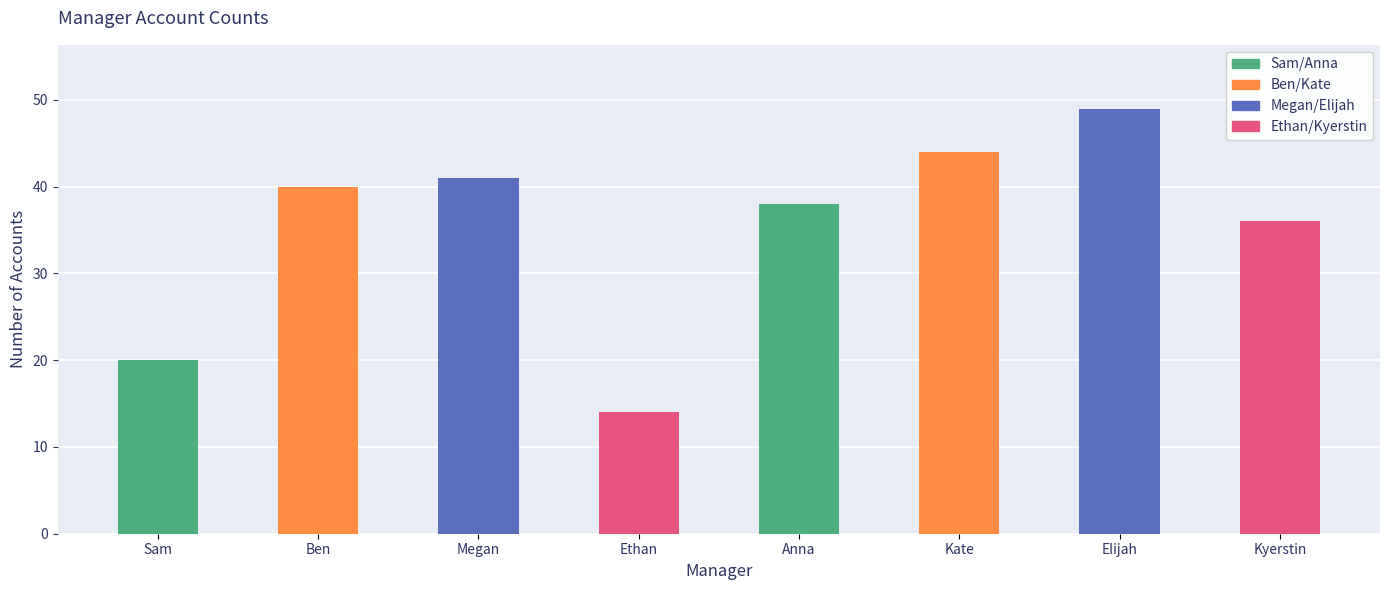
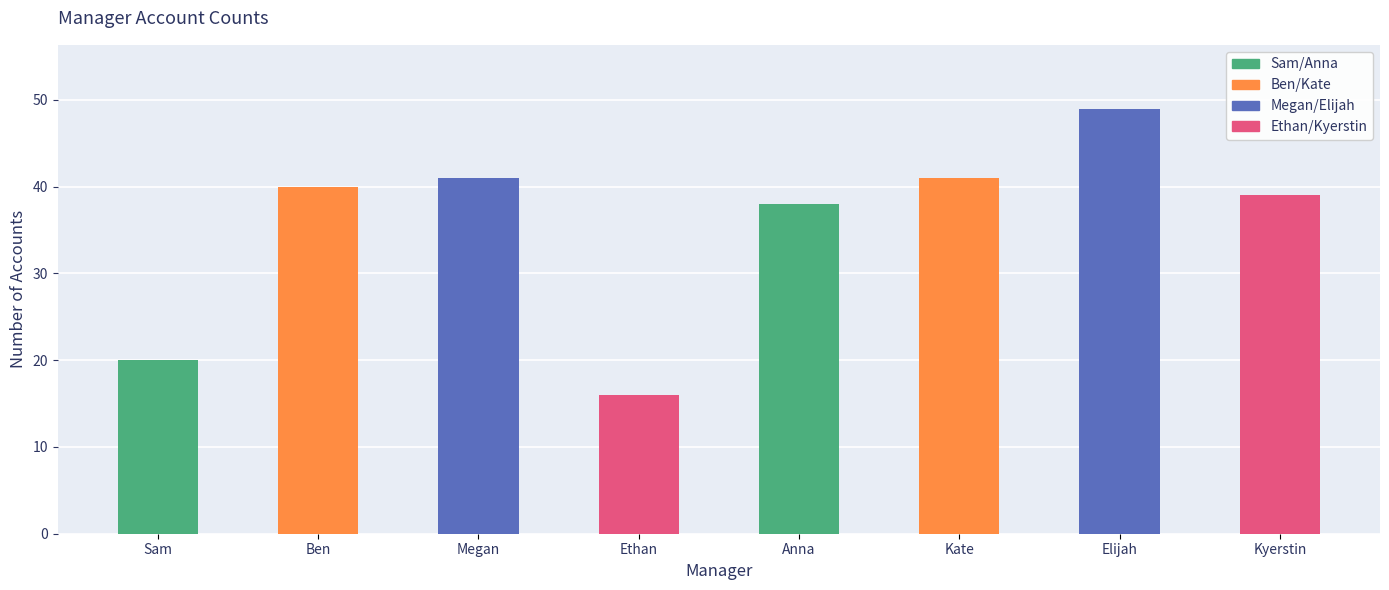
Ethan: 14 -> 16
Kate: 44 -> 41
Kyerstin: 36 -> 39
